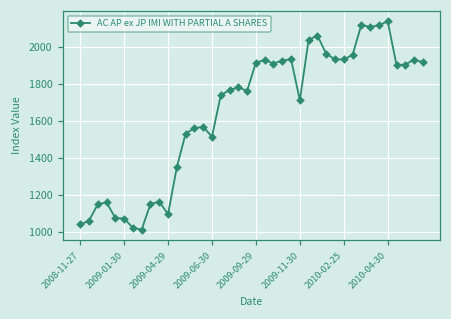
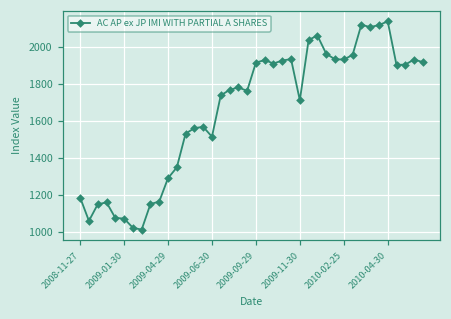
2008-11-27: 1040 -> 1190
2009-04-29: 1100 -> 1290
